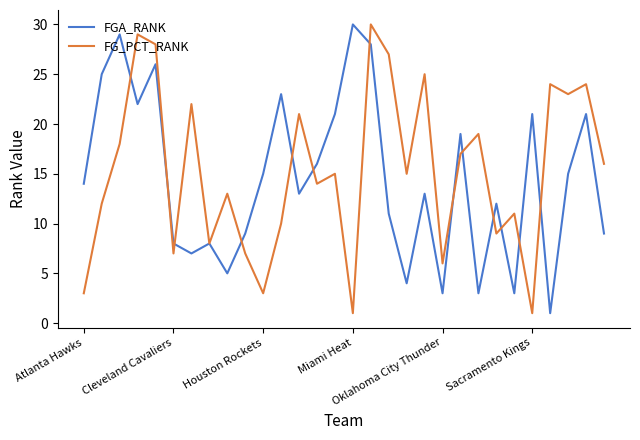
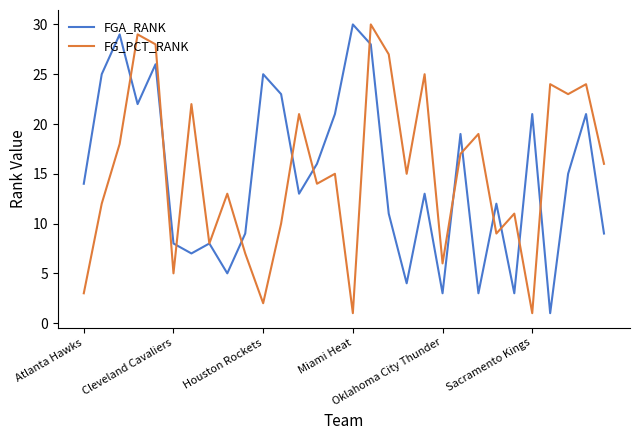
FG_PCT_RANK, Cleveland Cavaliers: 7 -> 5
FGA_RANK, Houston Rockets: 15 -> 25
FG_PCT_RANK, Houston Rockets: 3 -> 2
